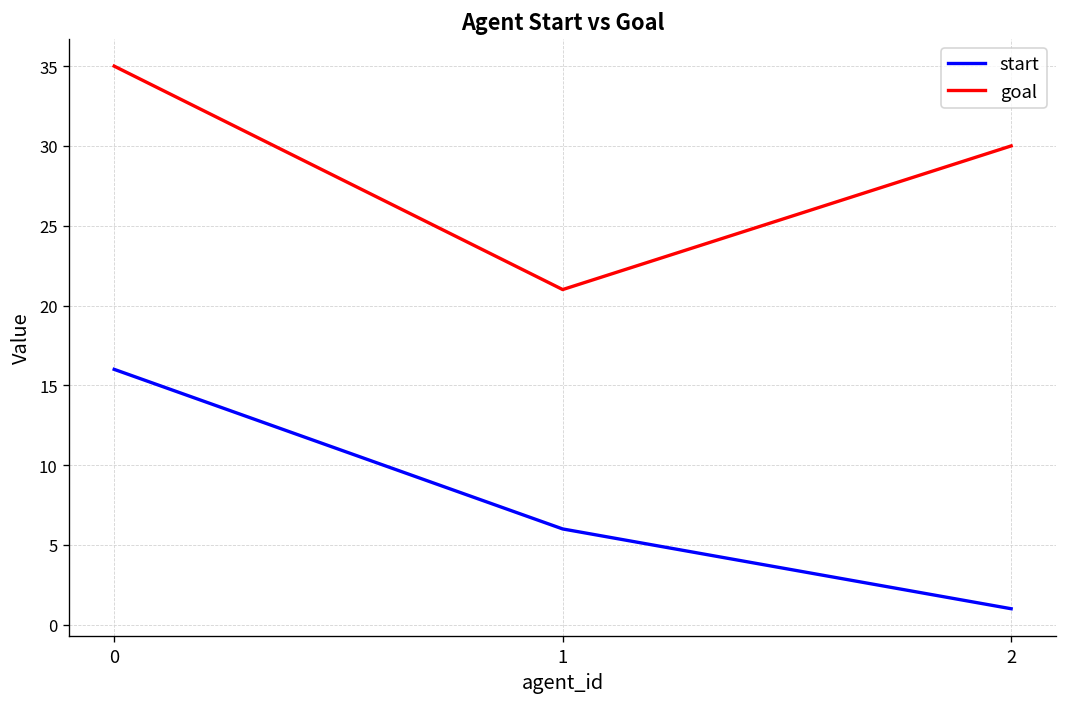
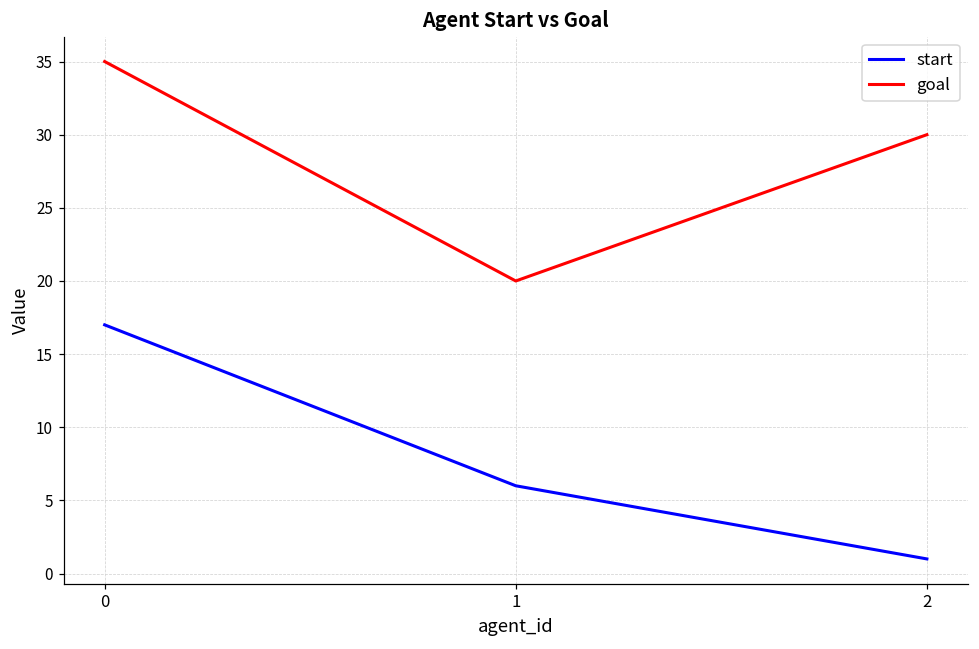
start, 0: 16 -> 17
goal, 1: 21 -> 20
